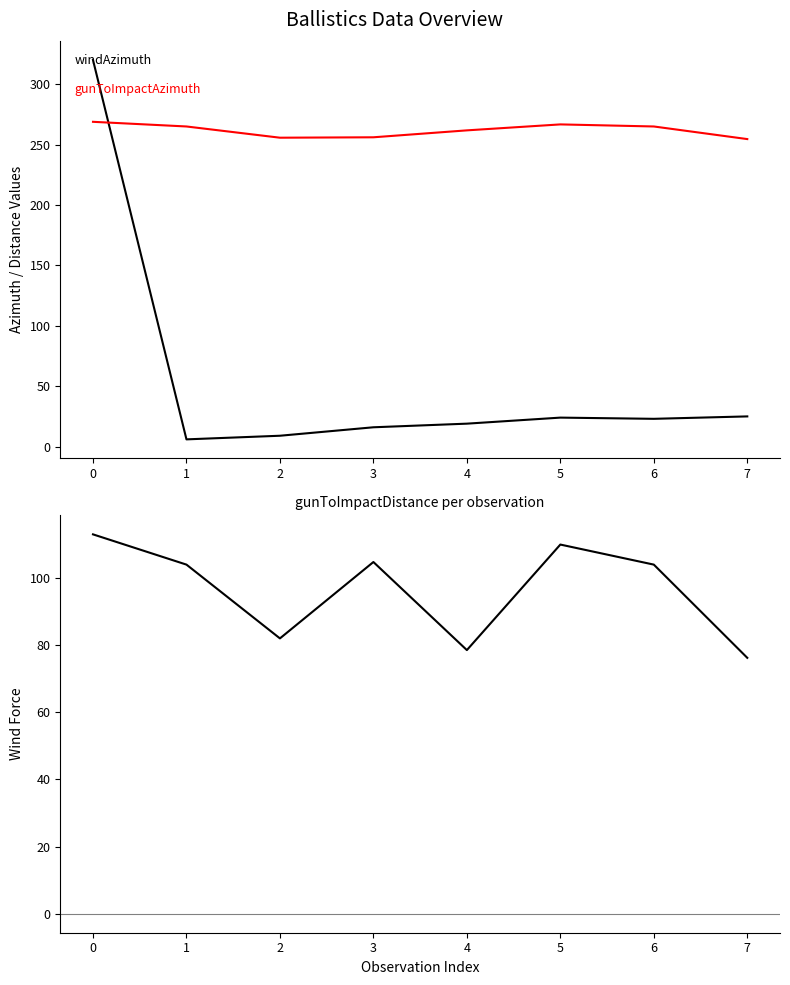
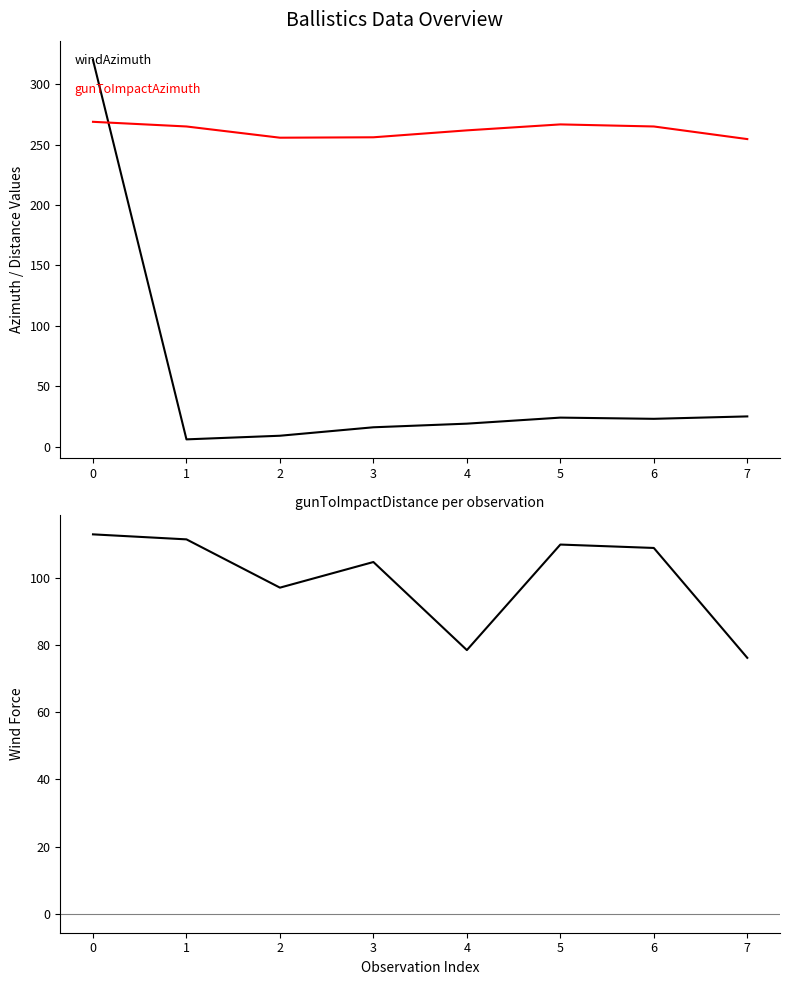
gunToImpactDistance per observation, 1: 104 -> 112
gunToImpactDistance per observation, 2: 82 -> 97
gunToImpactDistance per observation, 6: 104 -> 109
